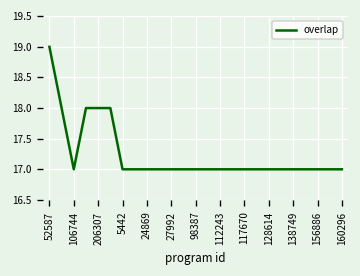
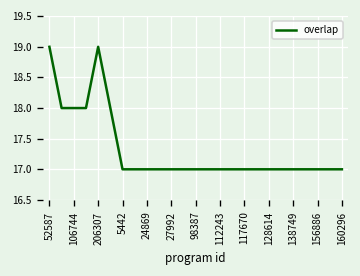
106744: 17 -> 18
206307: 18 -> 19
